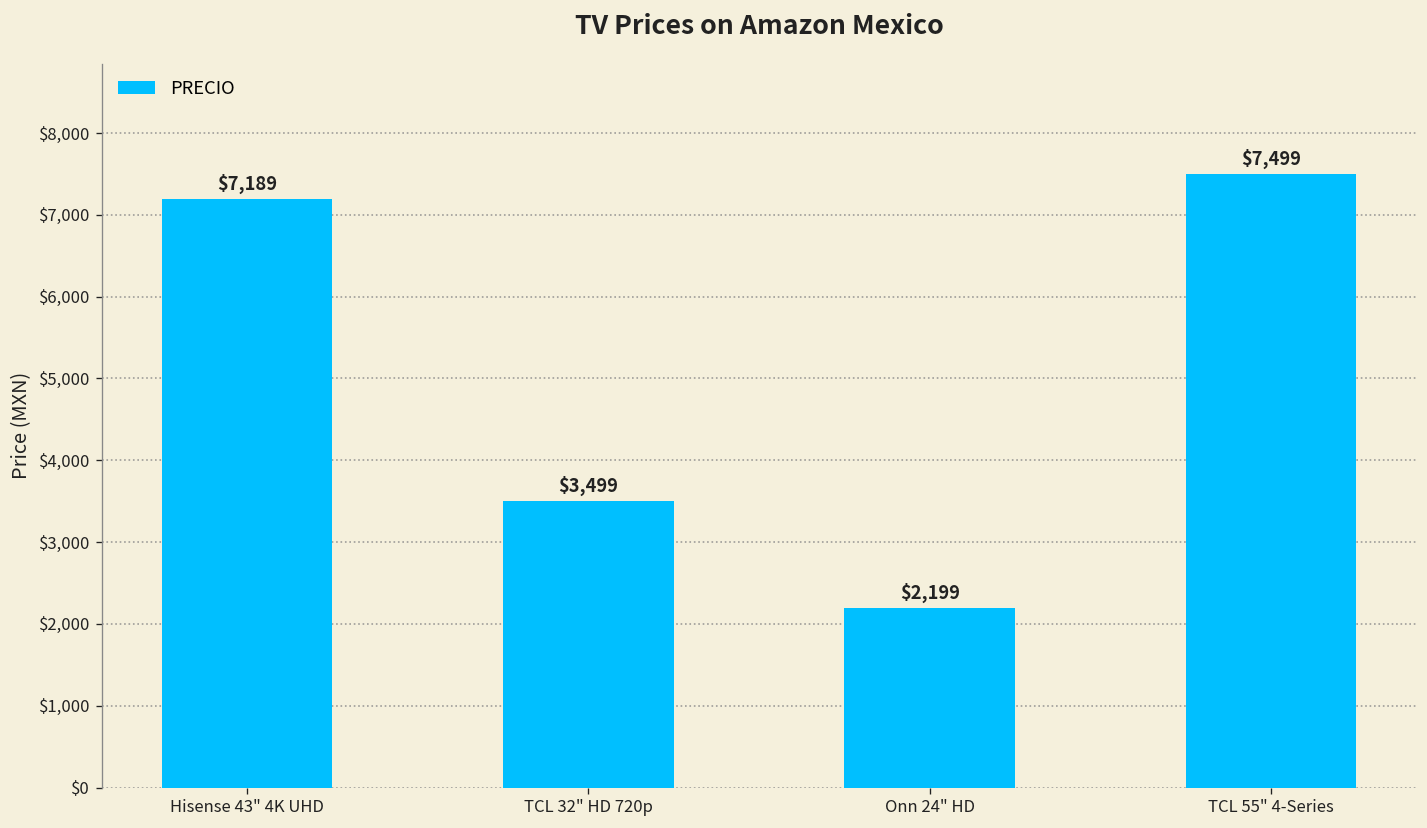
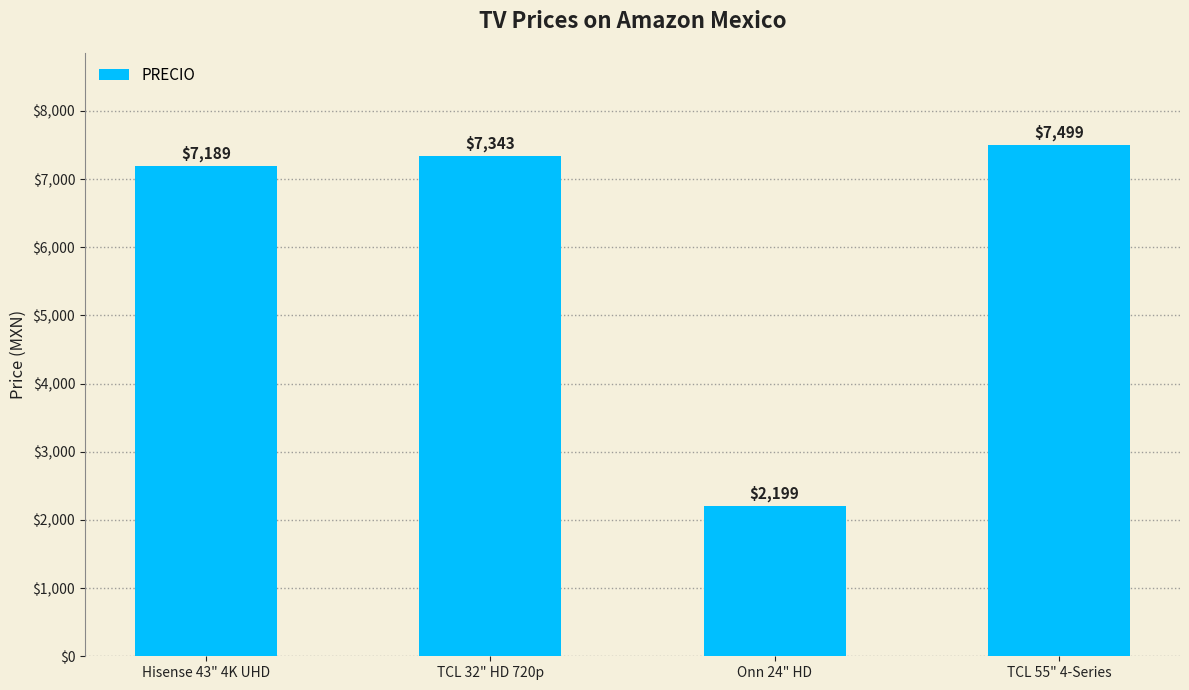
TCL 32" HD 720p: $3,499 -> $7,343
